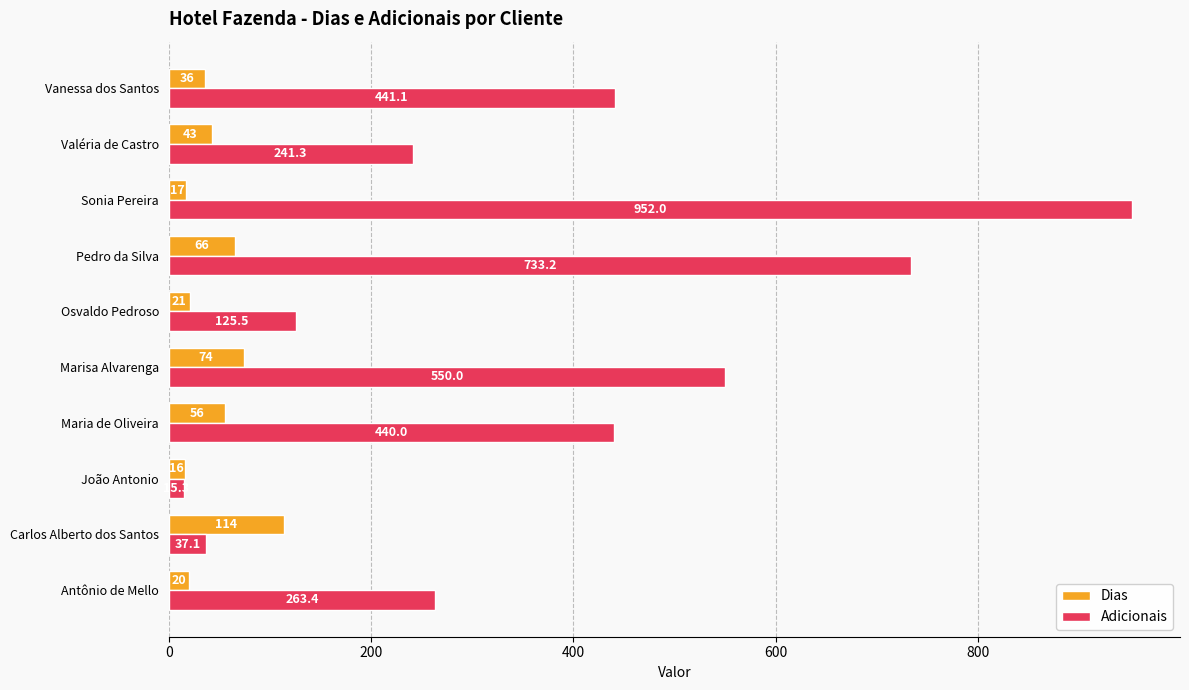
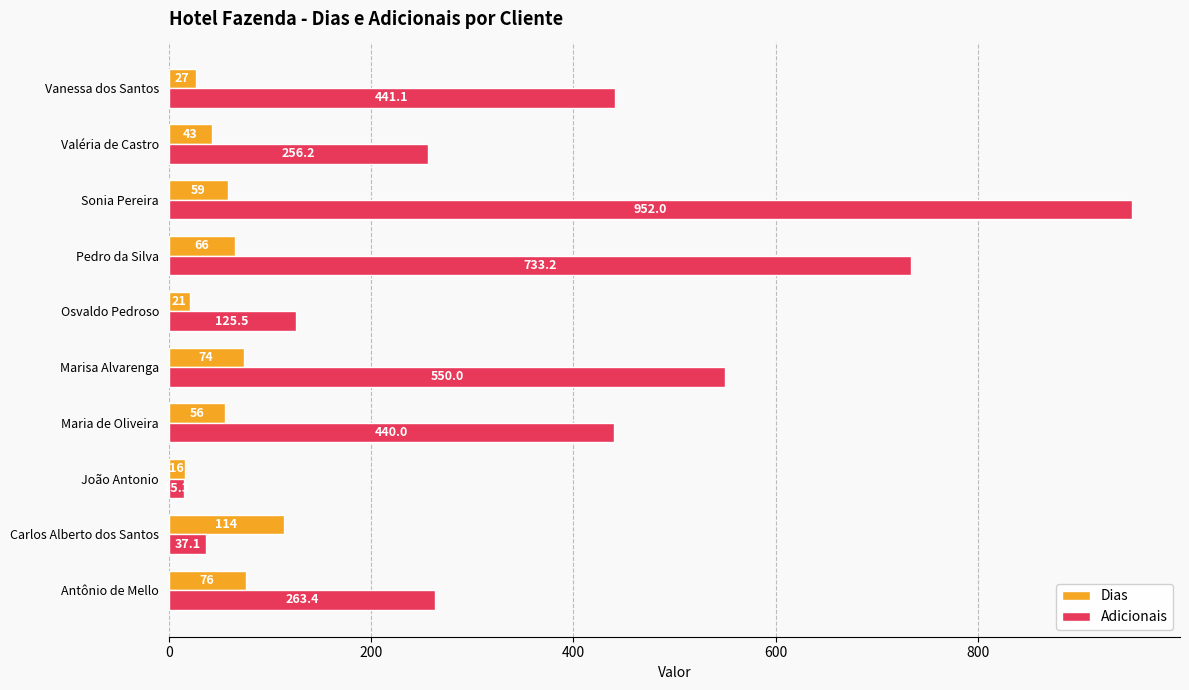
Dias, Vanessa dos Santos: 36 -> 27
Adicionais, Valéria de Castro: 241.3 -> 256.2
Dias, Sonia Pereira: 17 -> 59
Dias, Antônio de Mello: 20 -> 76
